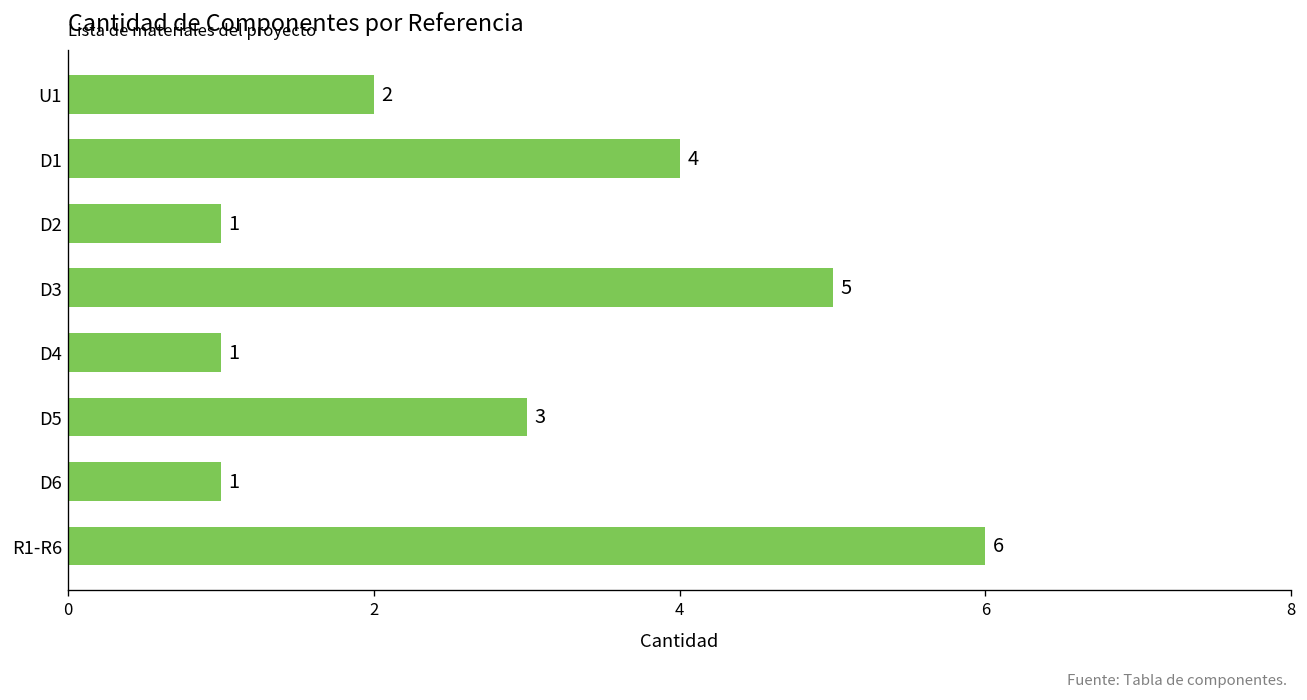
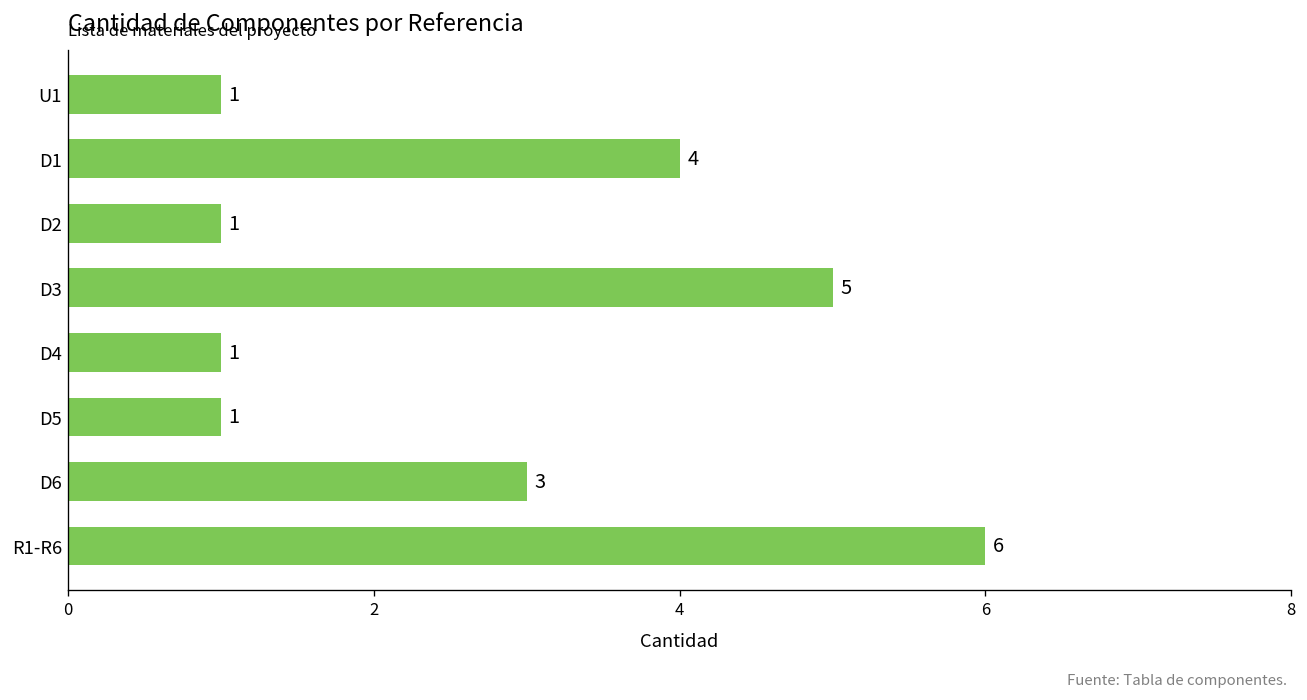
U1: 2 -> 1
D5: 3 -> 1
D6: 1 -> 3
